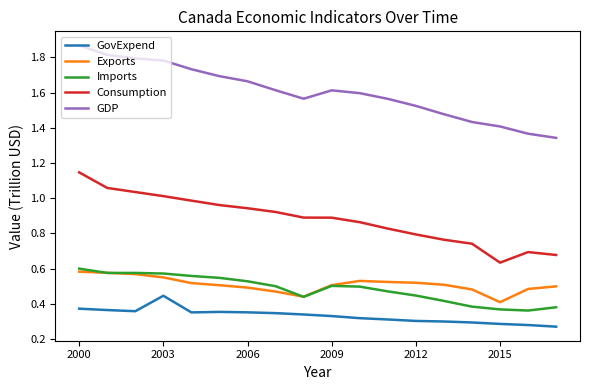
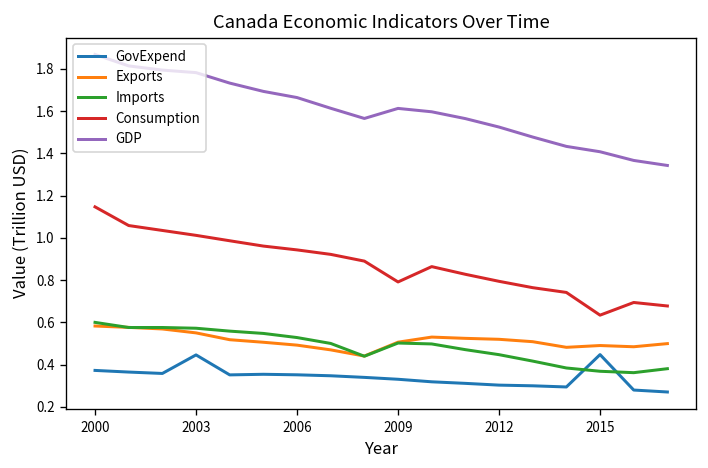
Consumption, 2009: 0.89 -> 0.79
GovExpend, 2015: 0.29 -> 0.45
Exports, 2015: 0.41 -> 0.49
